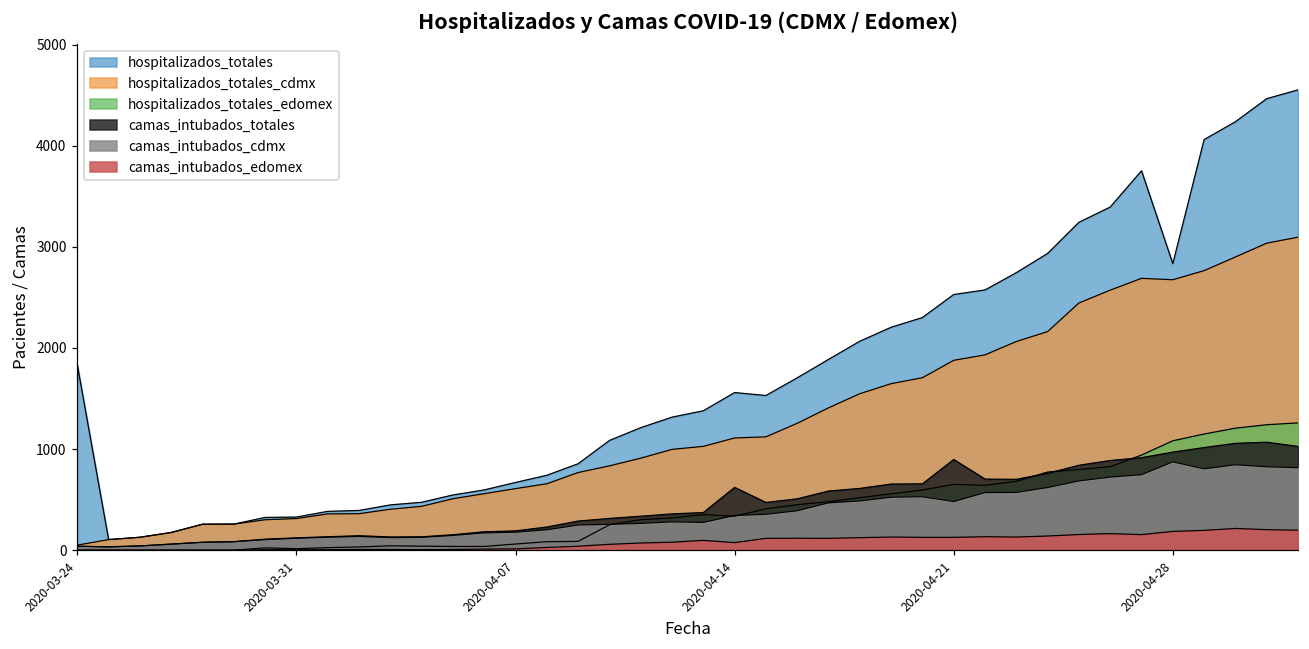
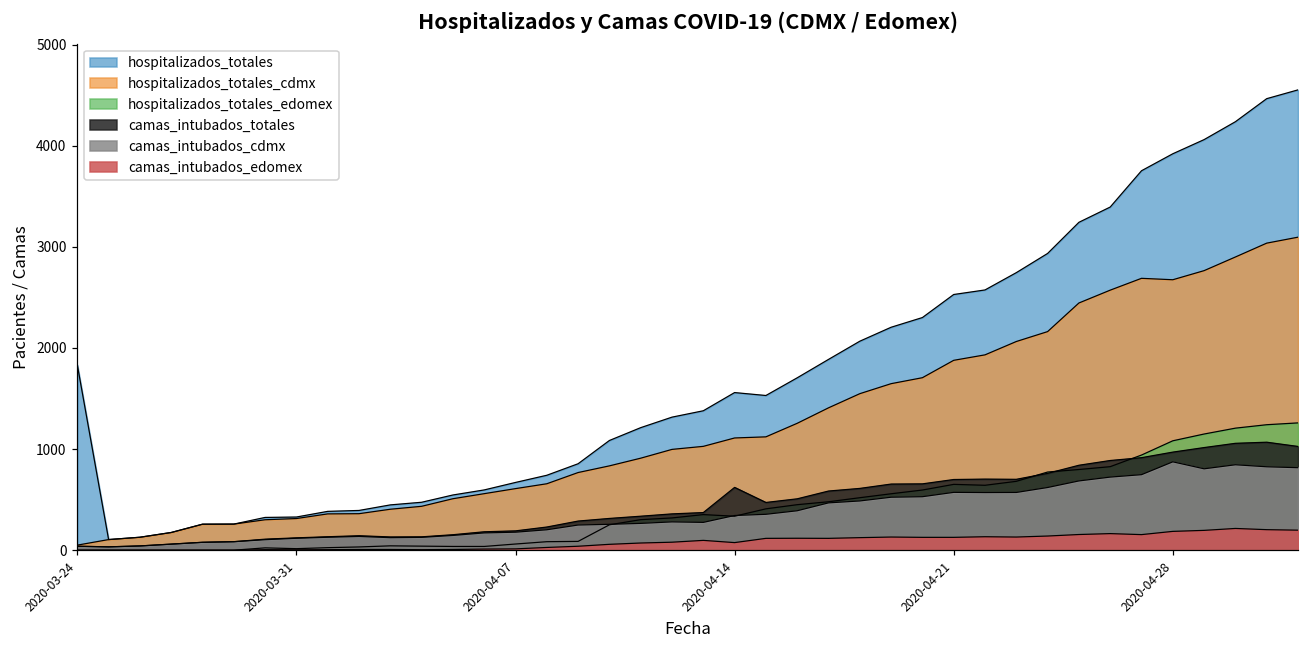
camas_intubados_totales, 2020-04-21: 900 -> 700
camas_intubados_cdmx, 2020-04-21: 500 -> 600
hospitalizados_totales, 2020-04-28: 2800 -> 3900
